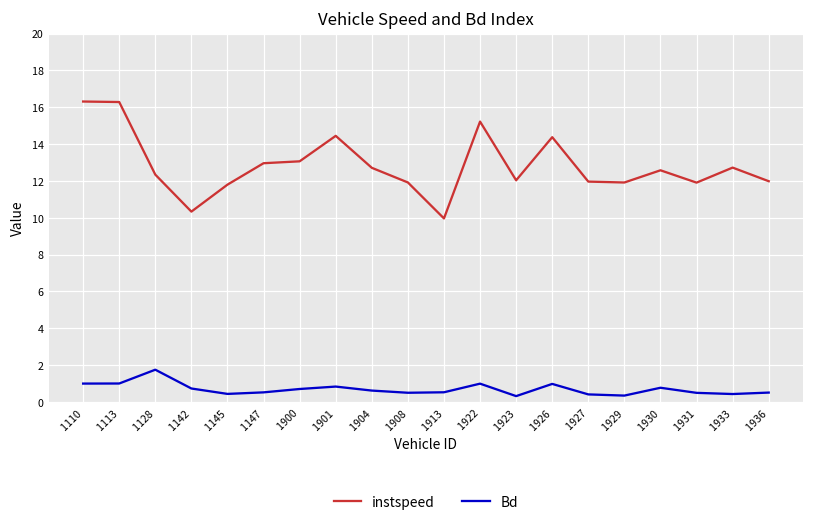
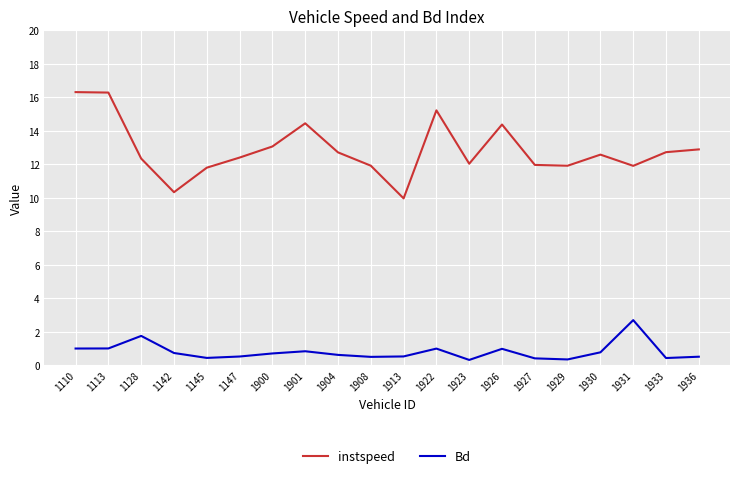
instspeed, 1147: 13.0 -> 12.4
Bd, 1931: 0.5 -> 2.7
instspeed, 1936: 12.0 -> 12.9
